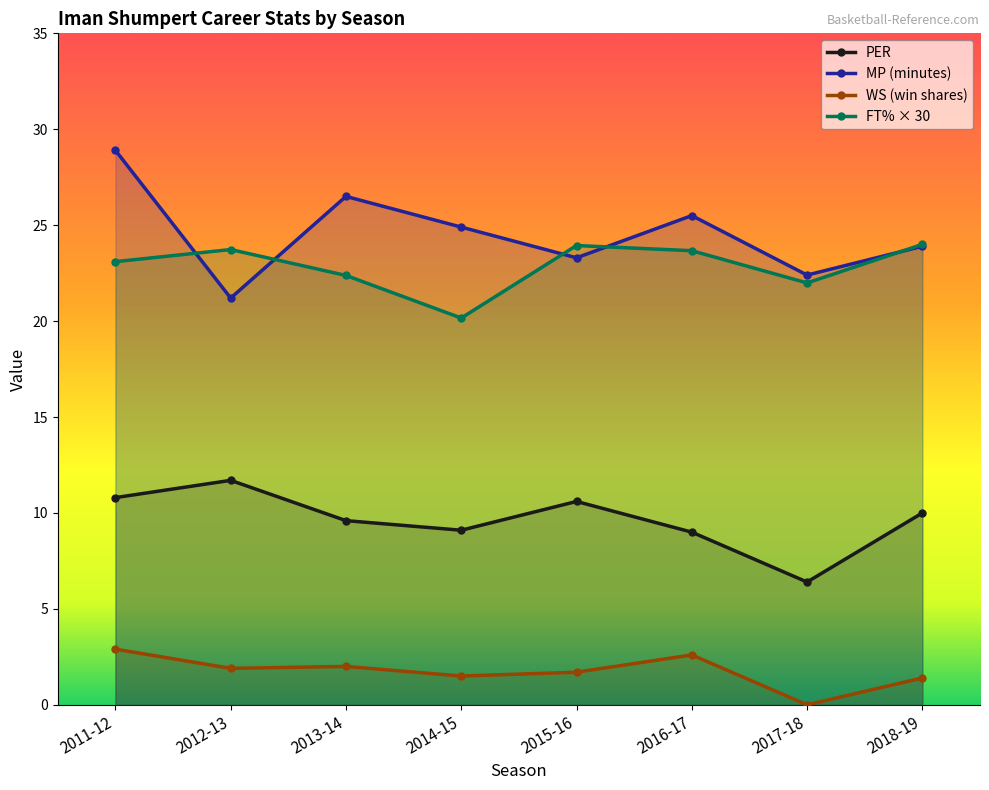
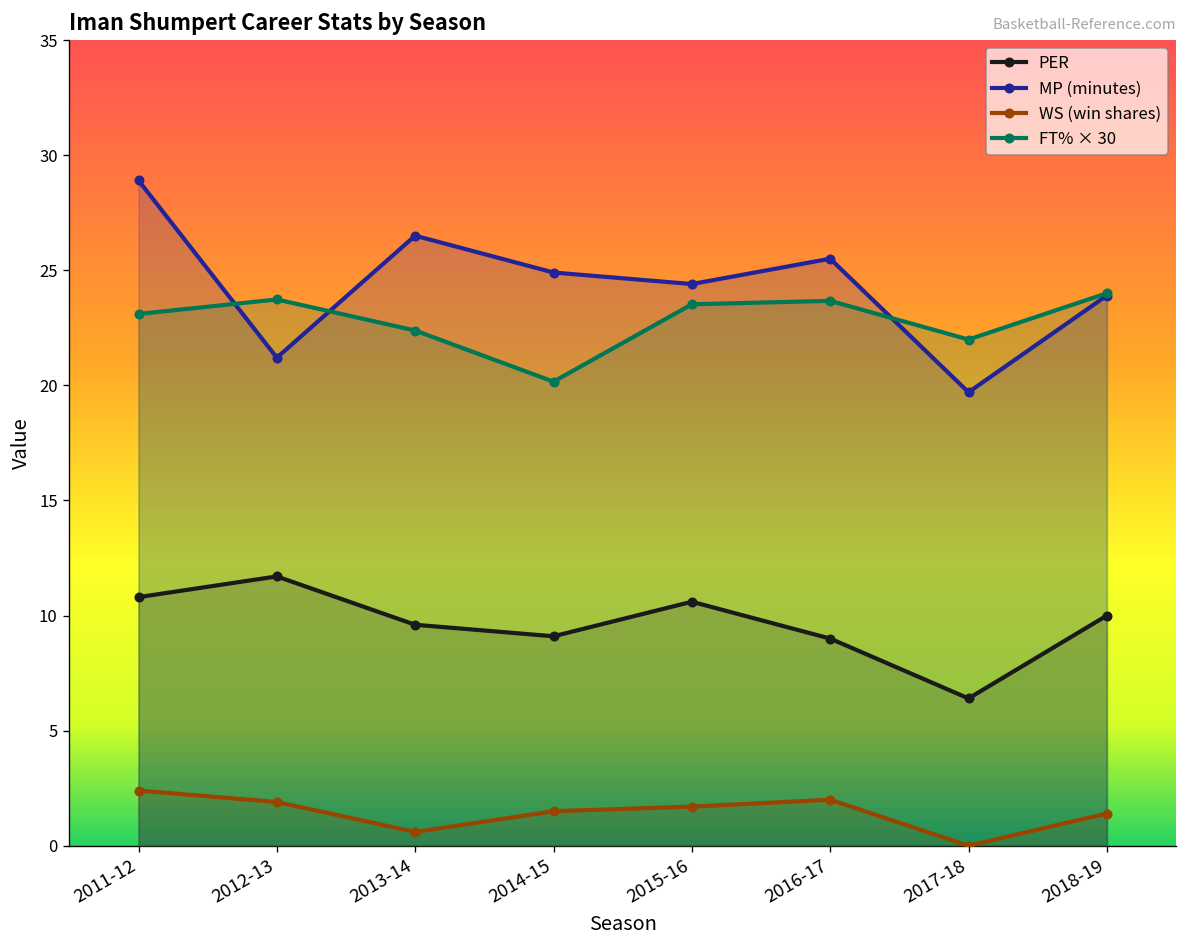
WS (win shares), 2011-12: 2.9 -> 2.4
WS (win shares), 2013-14: 2.0 -> 0.6
MP (minutes), 2015-16: 23.3 -> 24.4
FT% × 30, 2015-16: 23.9 -> 23.5
WS (win shares), 2016-17: 2.6 -> 2.0
MP (minutes), 2017-18: 22.4 -> 19.7
